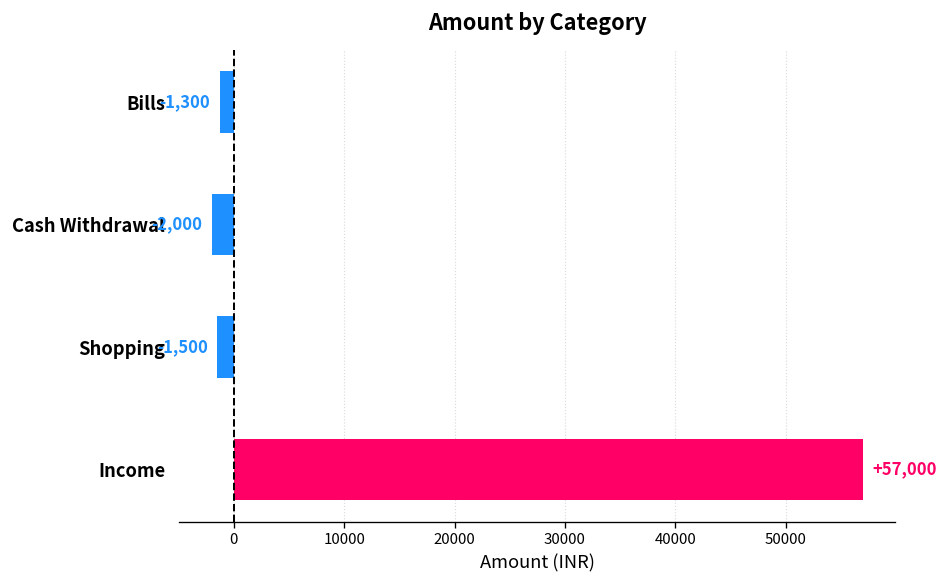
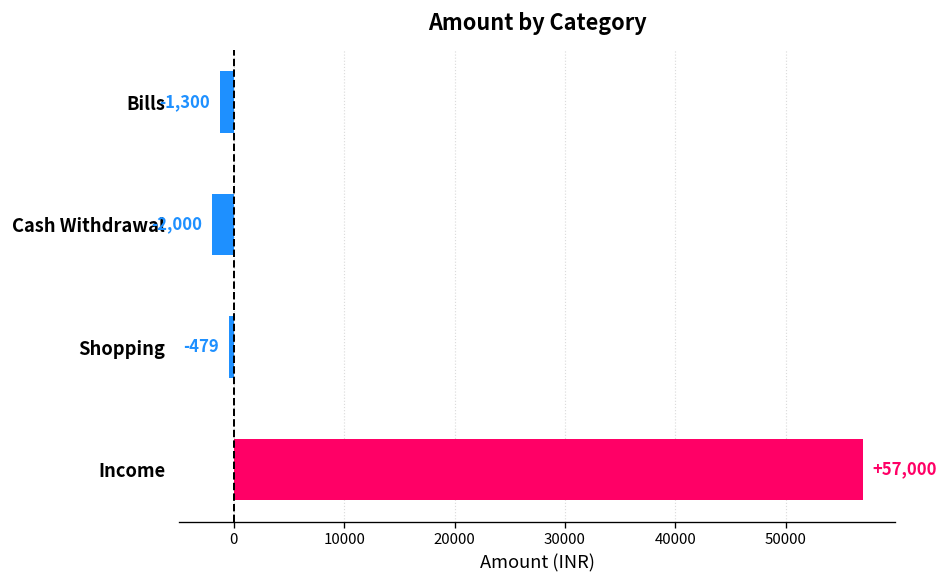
Shopping: -1,500 -> -479
